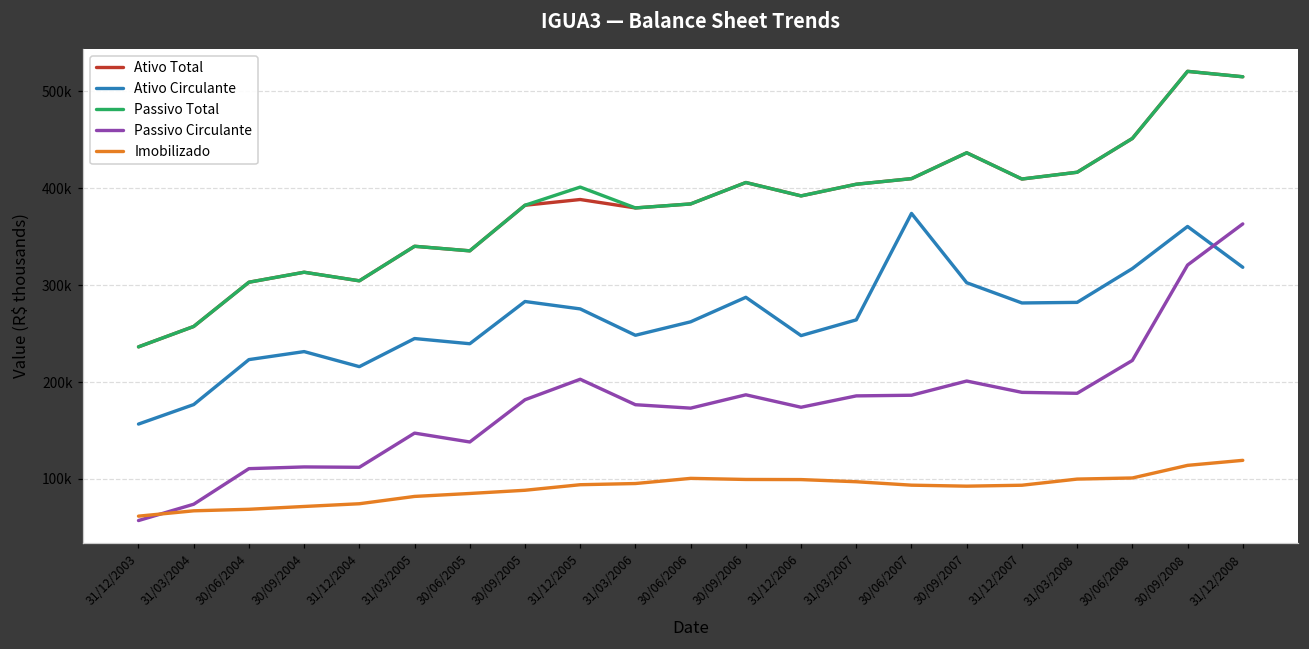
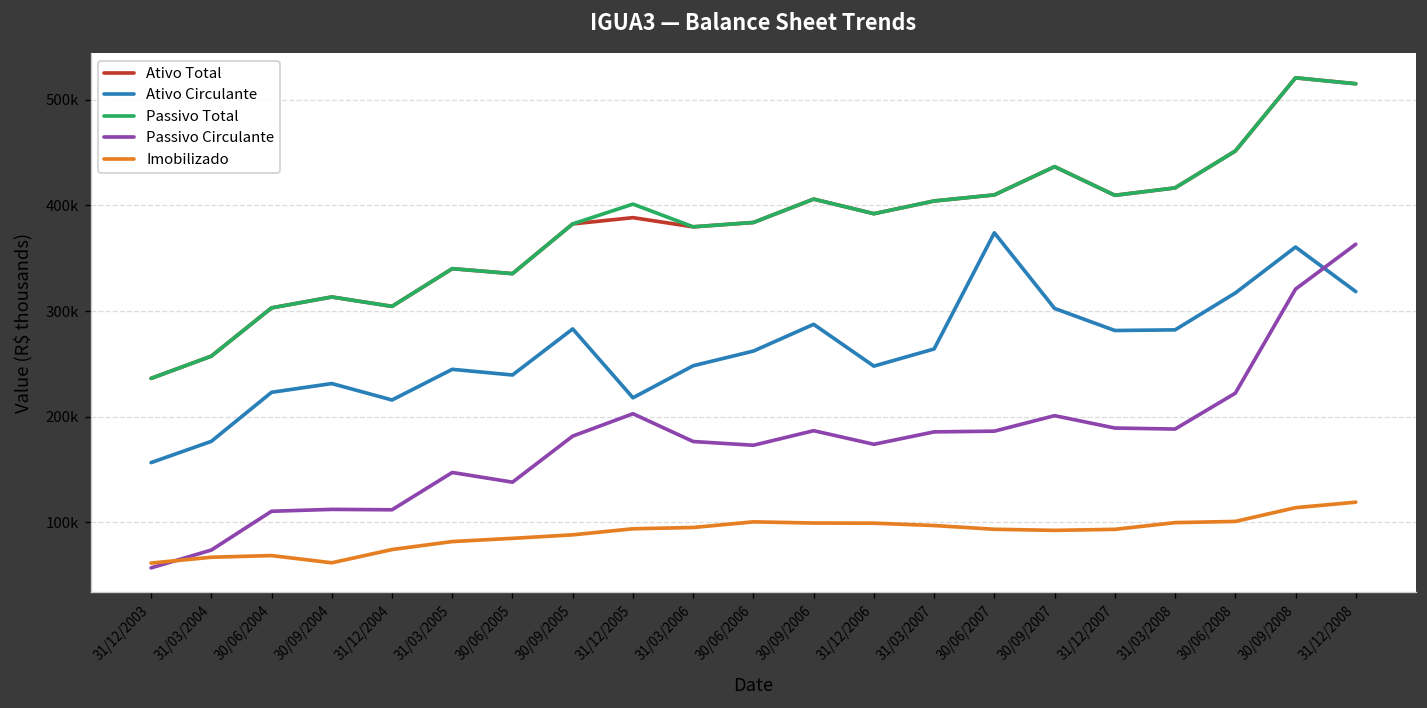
Imobilizado, 30/09/2004: 70000 -> 60000
Ativo Circulante, 31/12/2005: 280000 -> 220000
